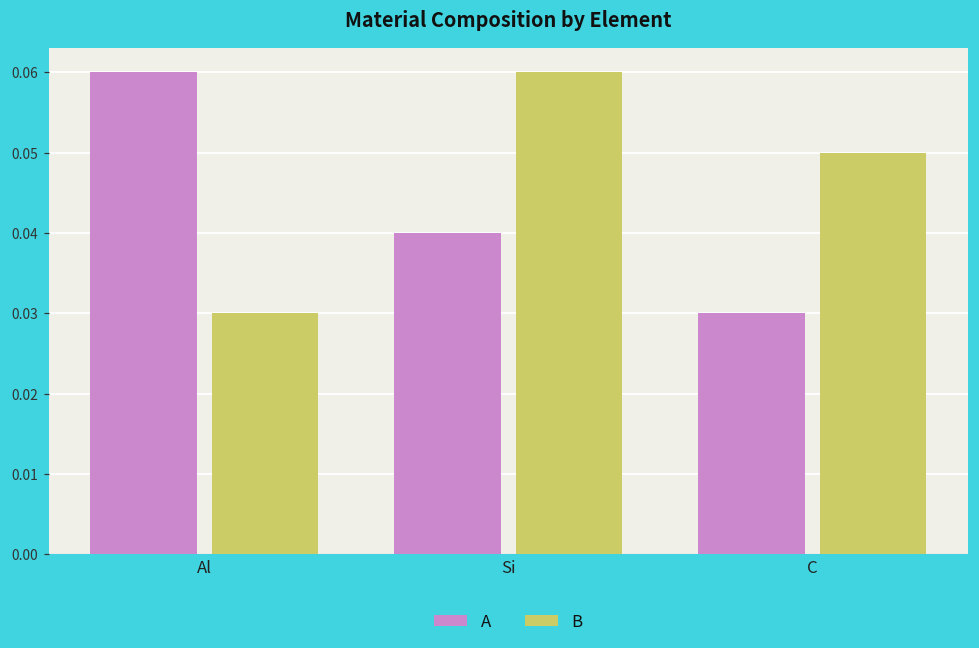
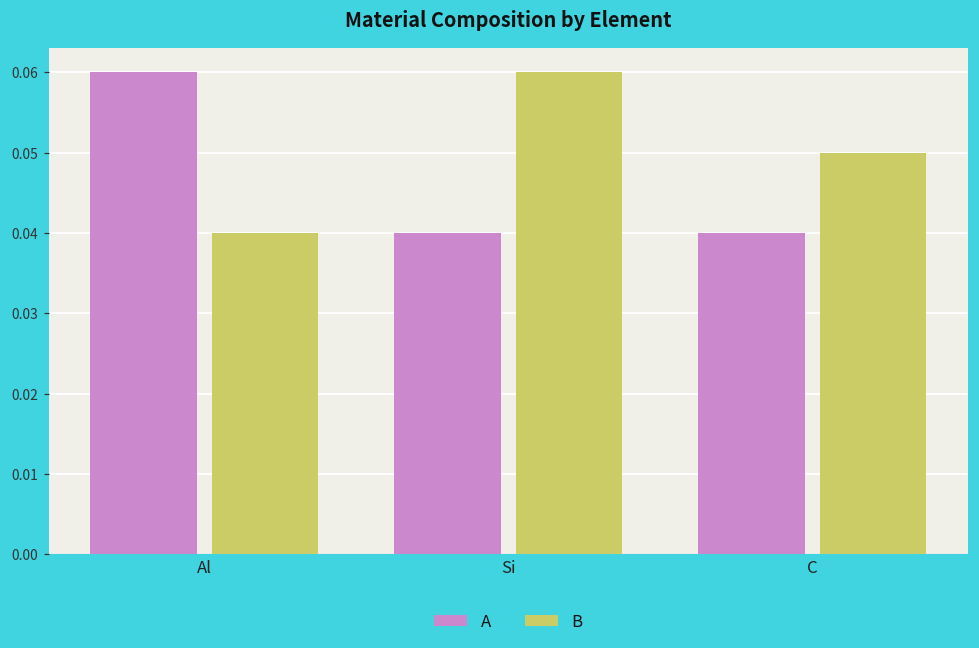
B, Al: 0.03 -> 0.04
A, C: 0.03 -> 0.04
